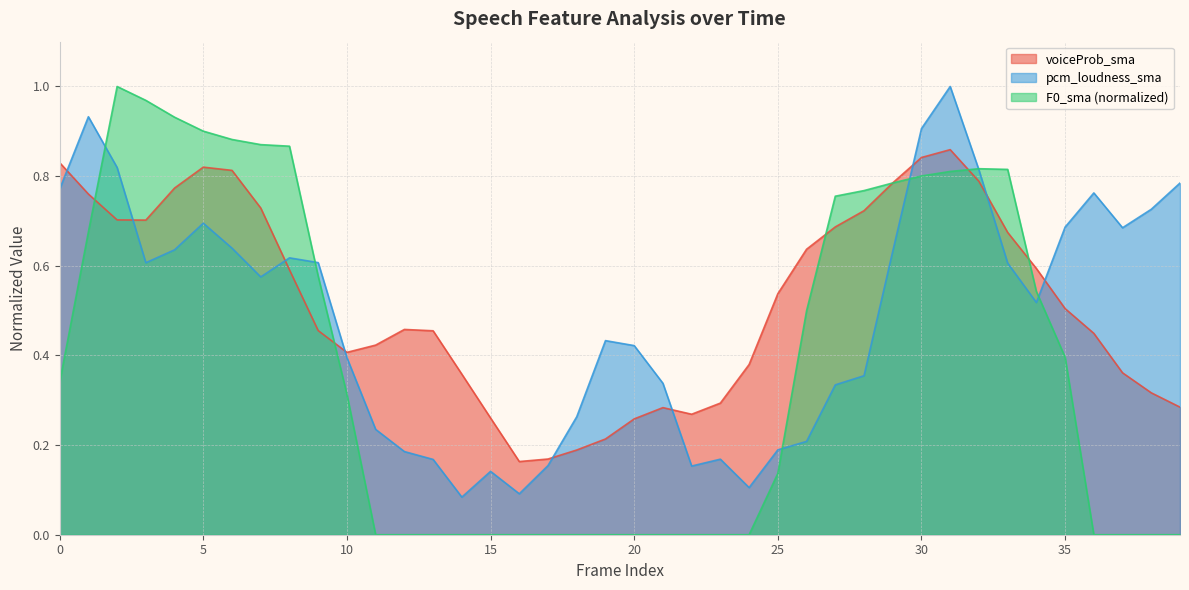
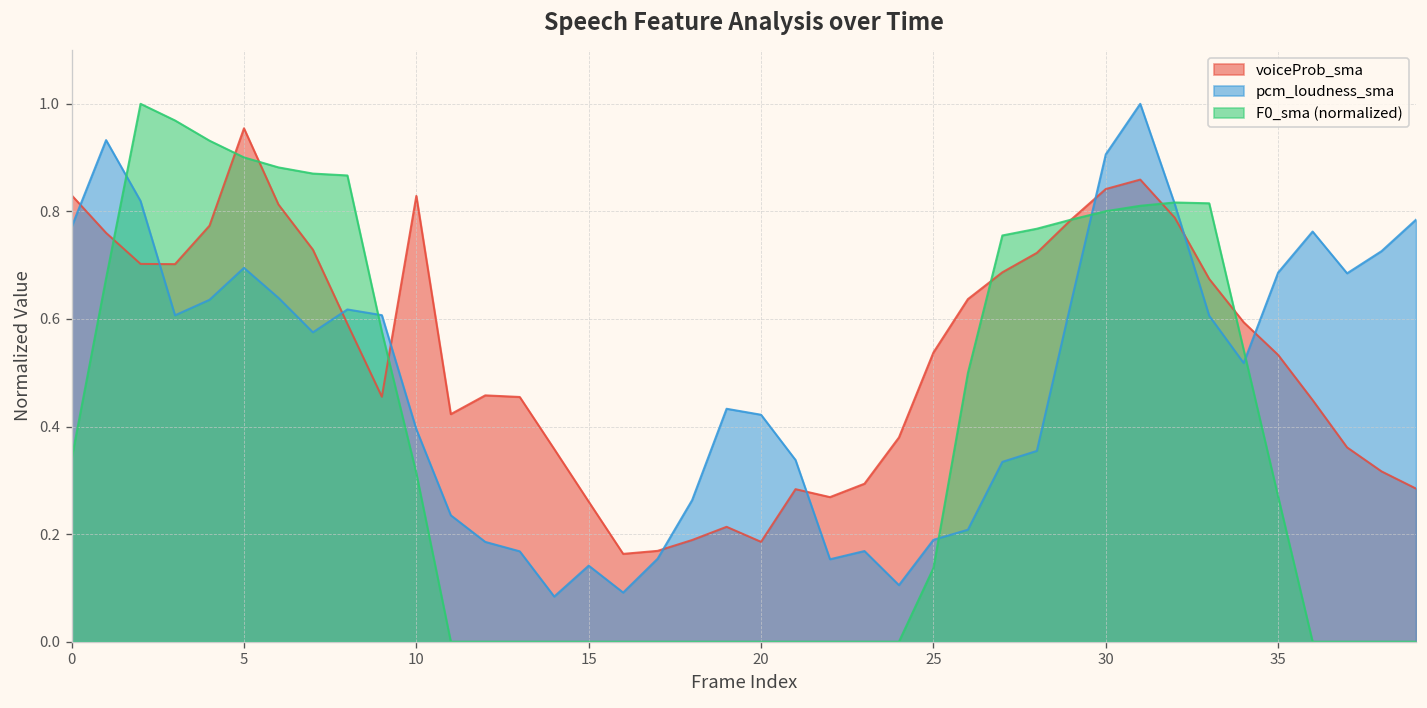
voiceProb_sma, 5: 0.82 -> 0.95
voiceProb_sma, 10: 0.41 -> 0.83
voiceProb_sma, 20: 0.26 -> 0.19
voiceProb_sma, 35: 0.50 -> 0.53
F0_sma (normalized), 35: 0.40 -> 0.27
